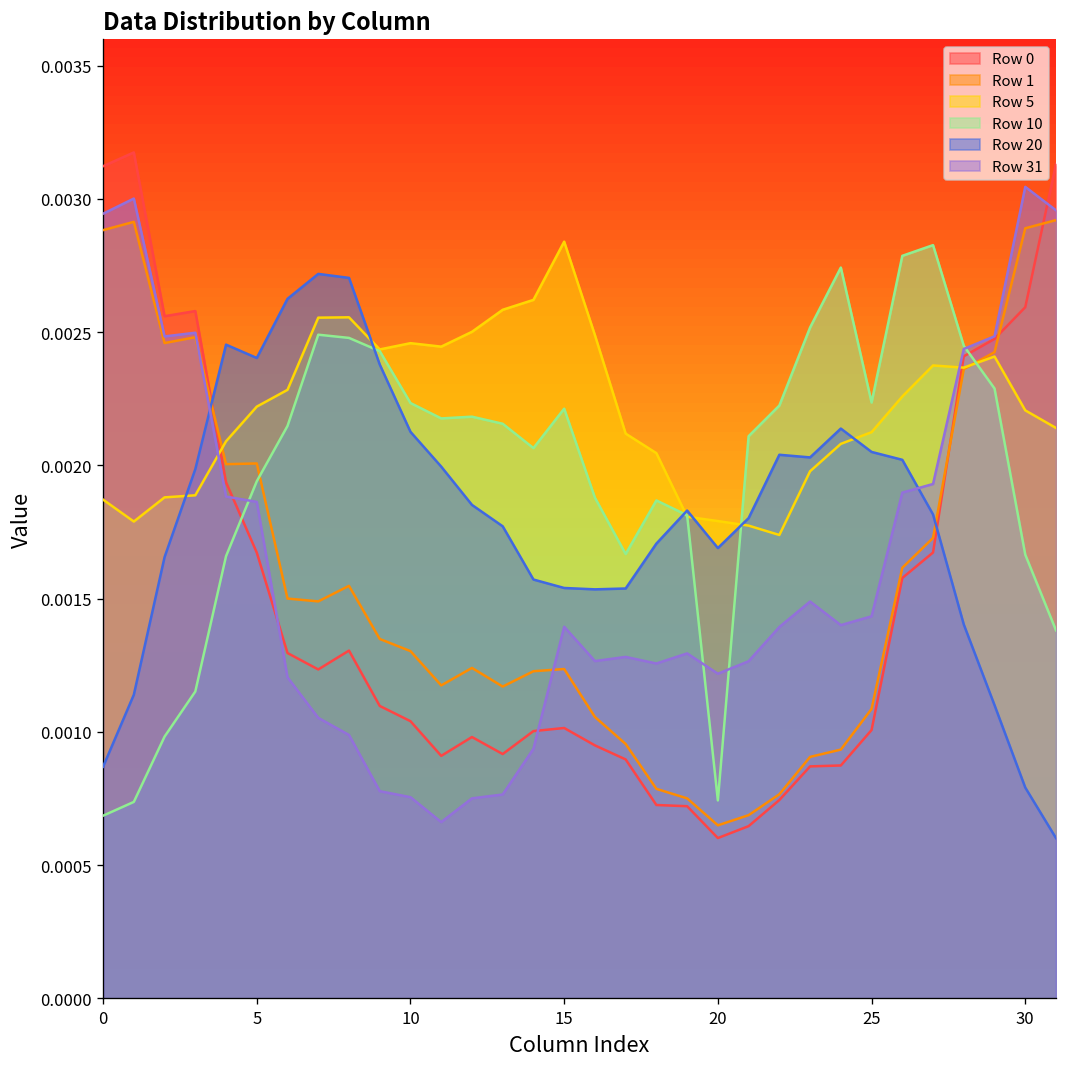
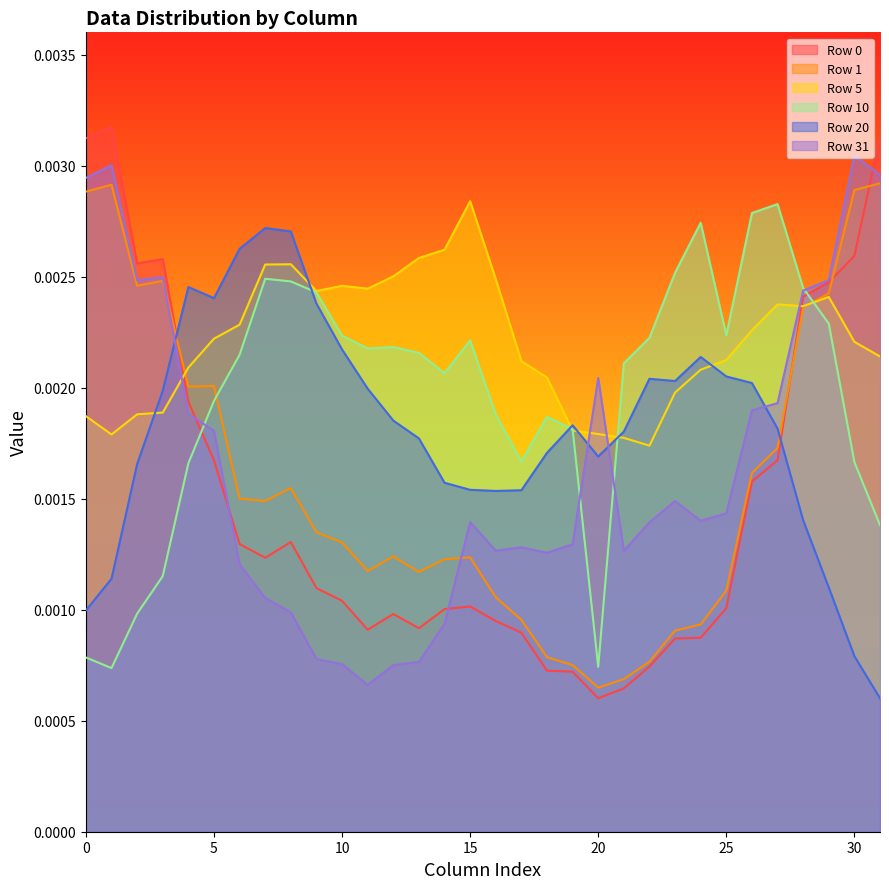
Row 10, 0: 0.00069 -> 0.00078
Row 20, 0: 0.00087 -> 0.00100
Row 31, 5: 0.00186 -> 0.00181
Row 20, 10: 0.00213 -> 0.00217
Row 31, 20: 0.00122 -> 0.00204
